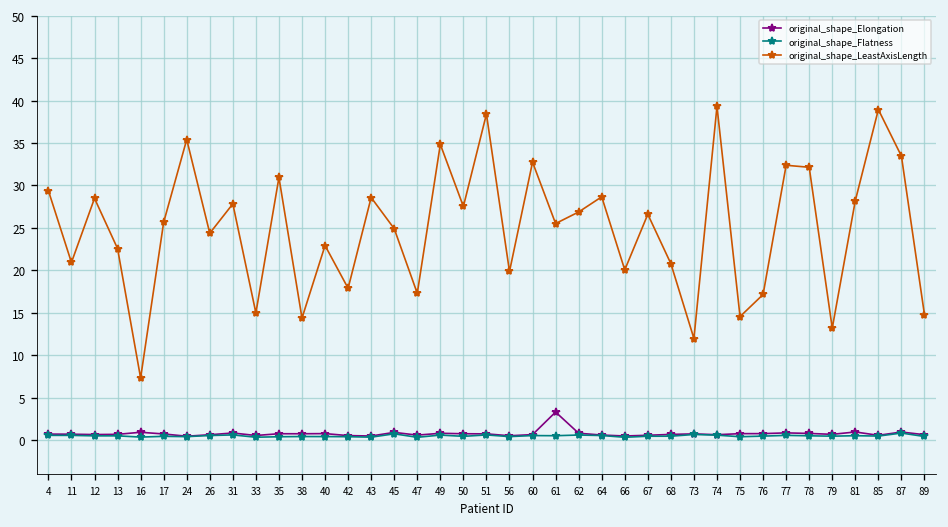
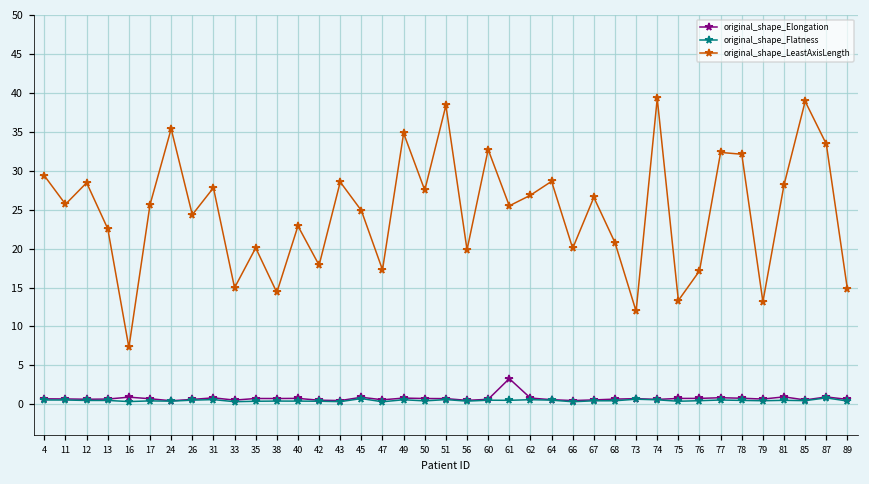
original_shape_LeastAxisLength, 11: 21 -> 26
original_shape_LeastAxisLength, 35: 31 -> 20
original_shape_LeastAxisLength, 75: 15 -> 13
